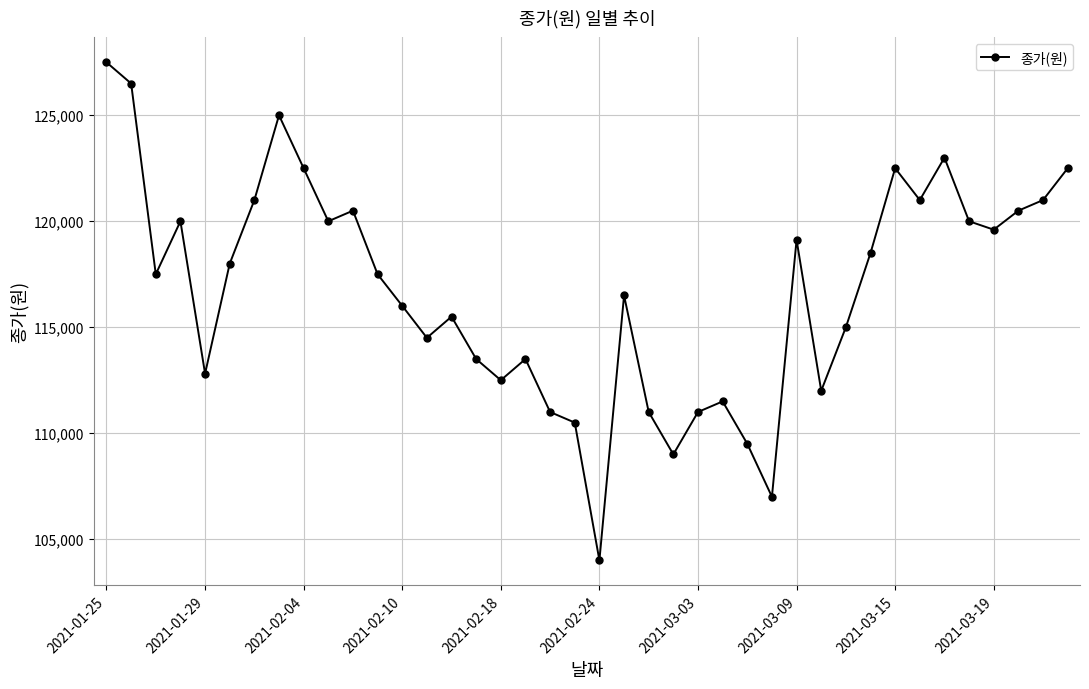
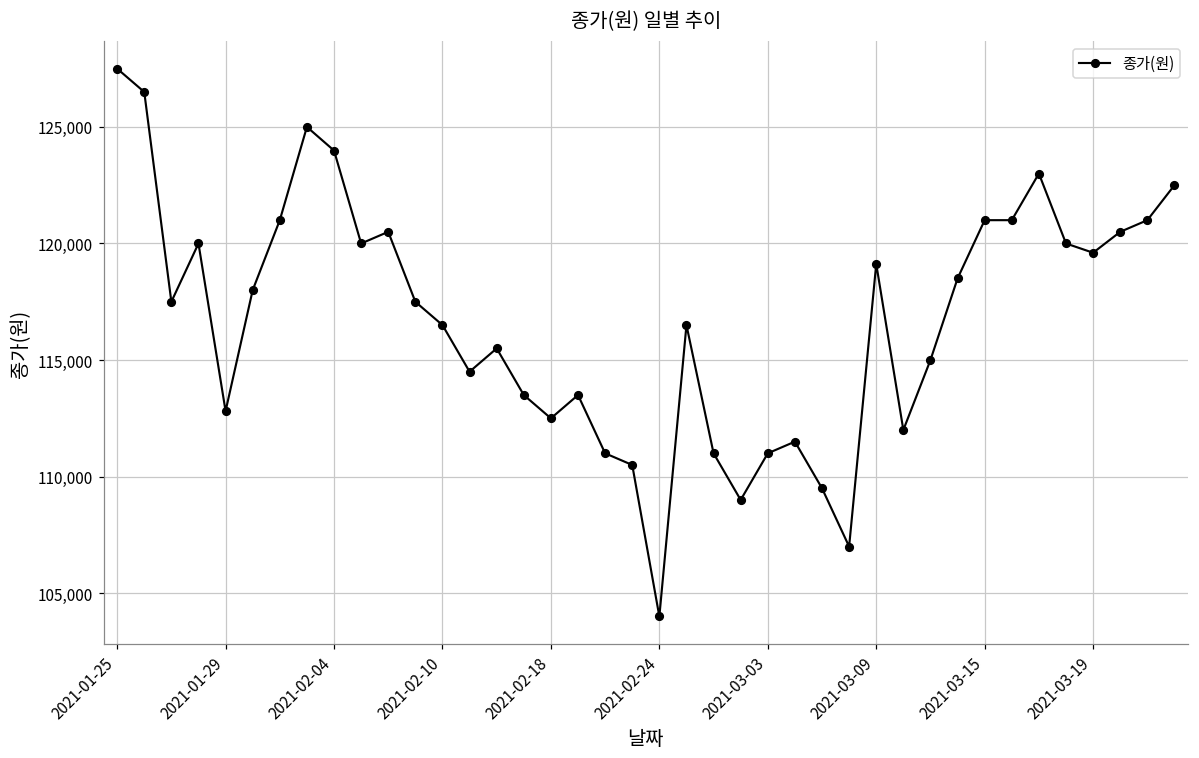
2021-02-04: 122,500 -> 124,000
2021-02-10: 116,000 -> 116,500
2021-03-15: 122,500 -> 121,000
